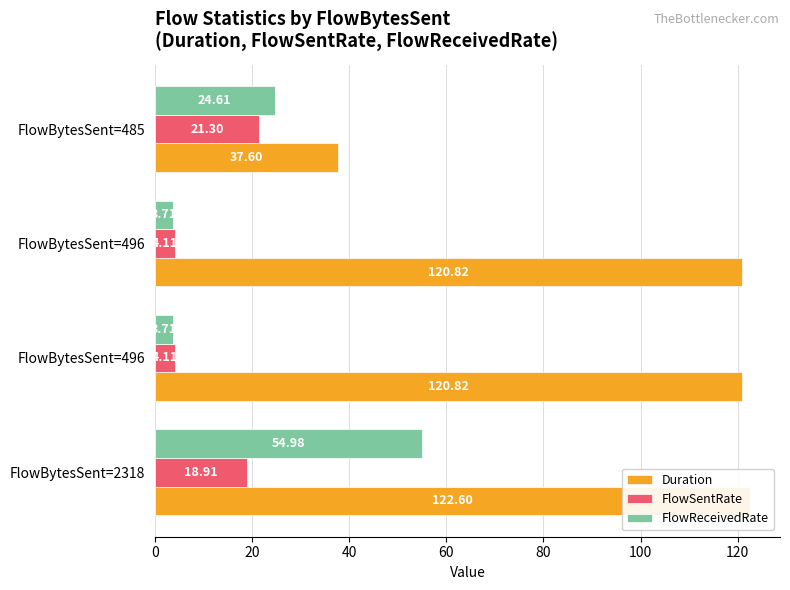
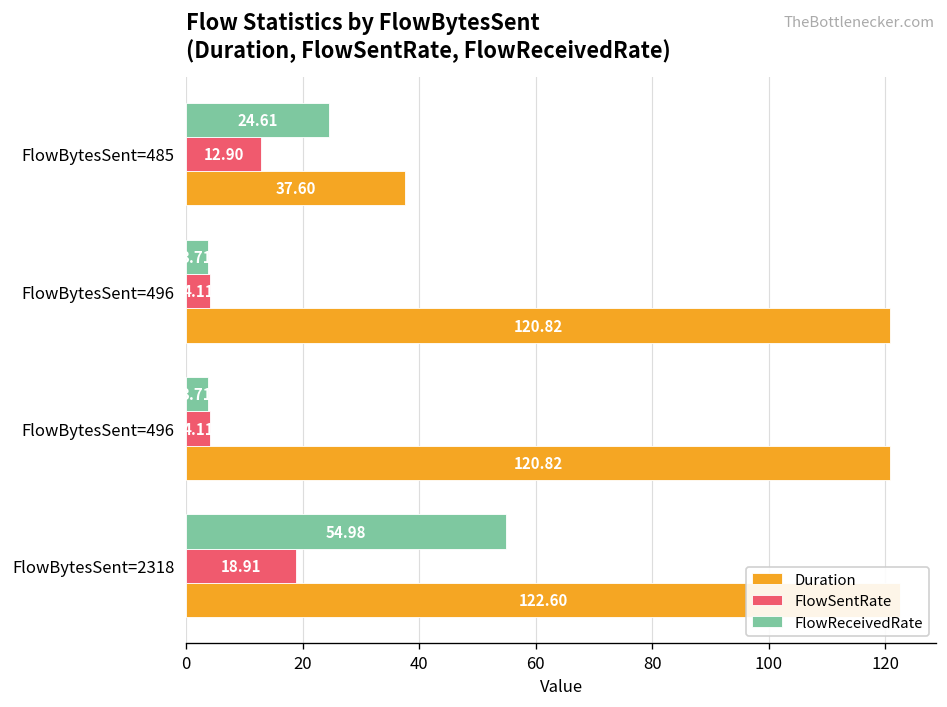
FlowSentRate, FlowBytesSent=485: 21.30 -> 12.90
